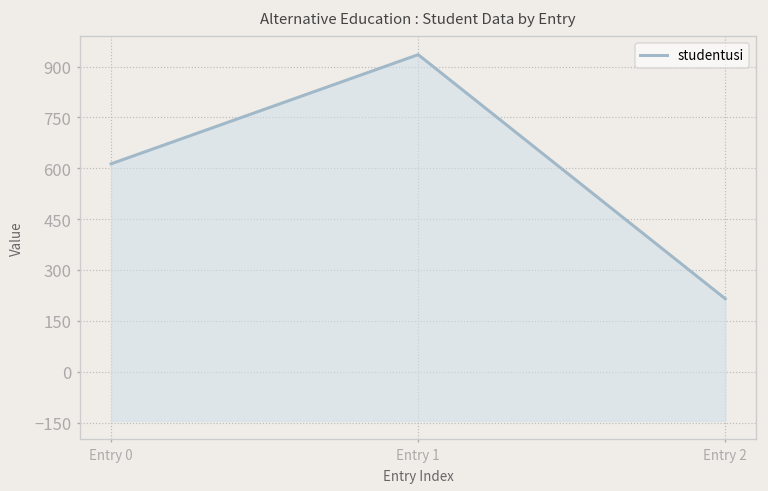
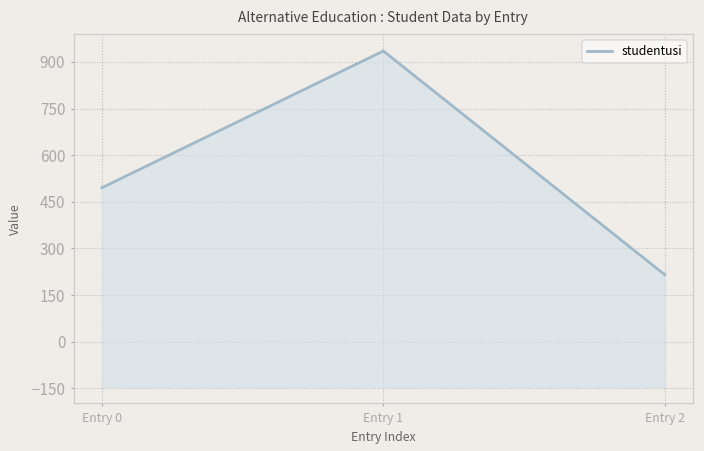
Entry 0: 610 -> 500
